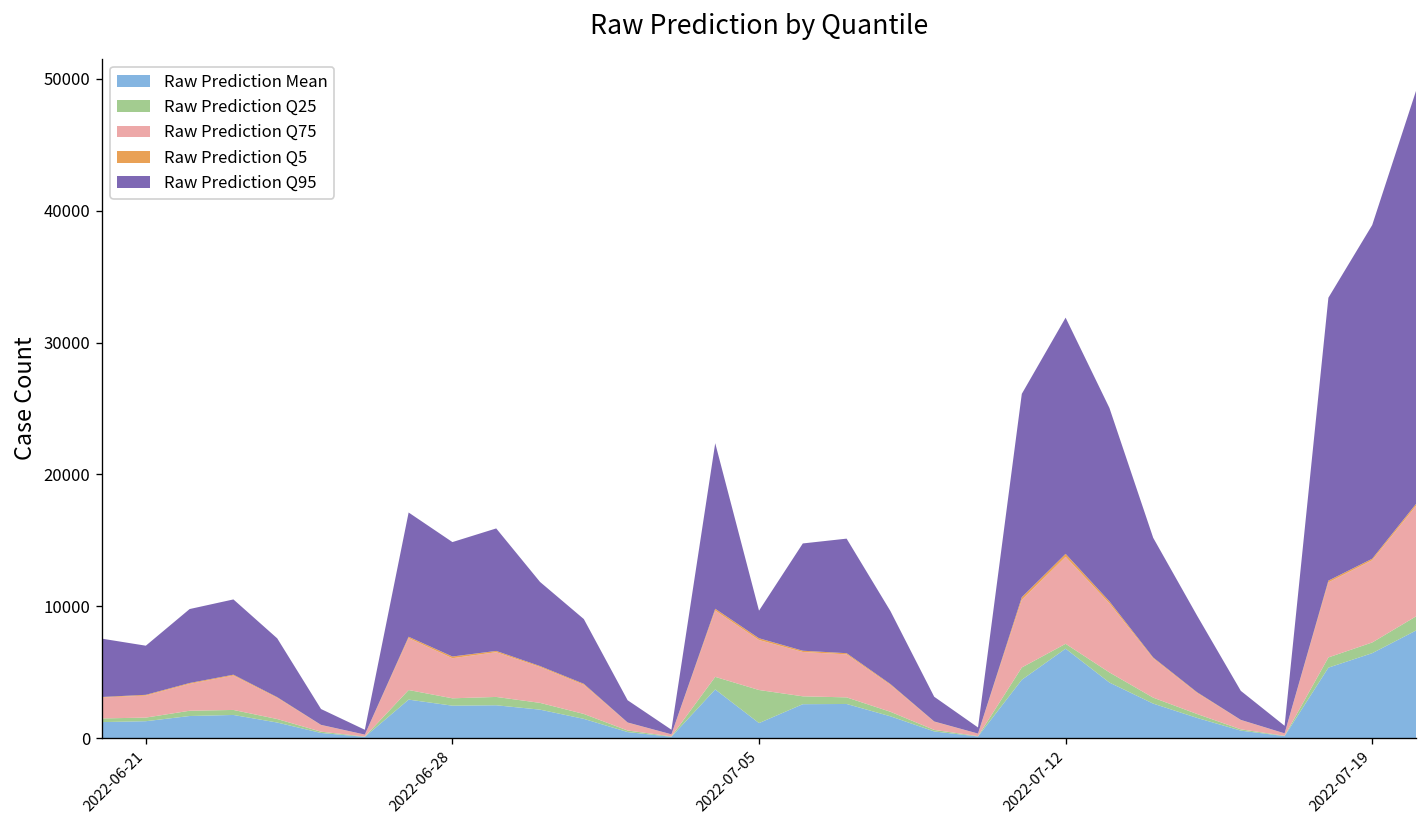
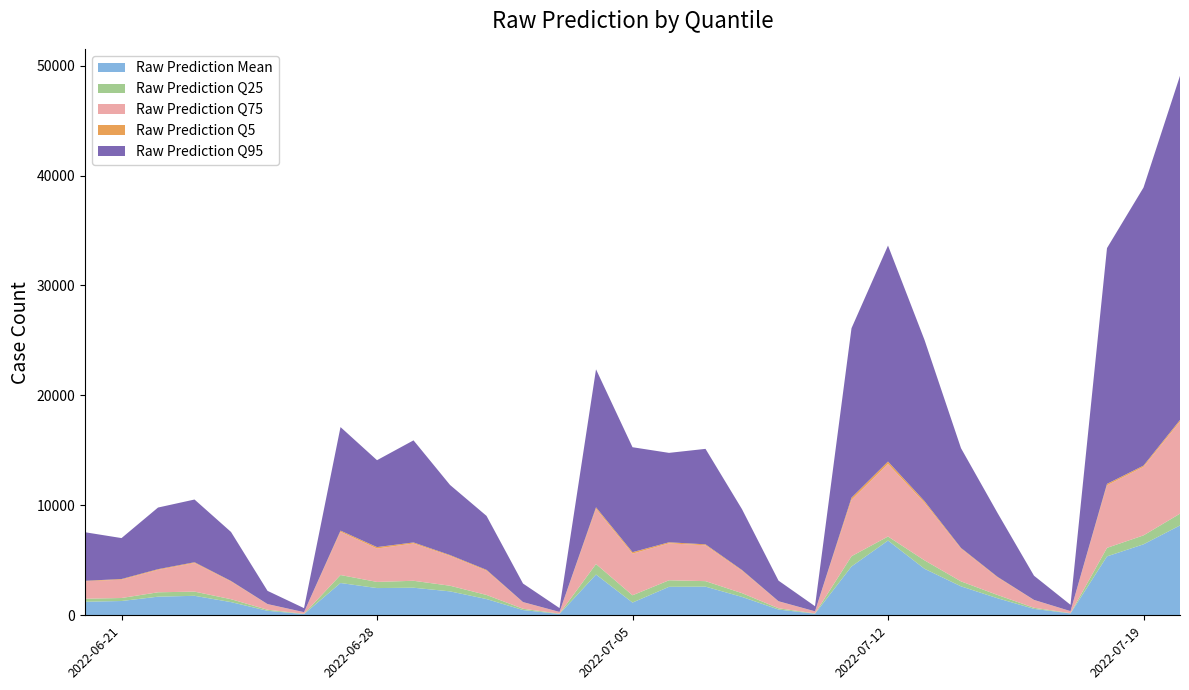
Raw Prediction Q95, 2022-06-28: 8700 -> 7900
Raw Prediction Q25, 2022-07-05: 2500 -> 700
Raw Prediction Q95, 2022-07-05: 2100 -> 9500
Raw Prediction Q95, 2022-07-12: 17900 -> 19600
